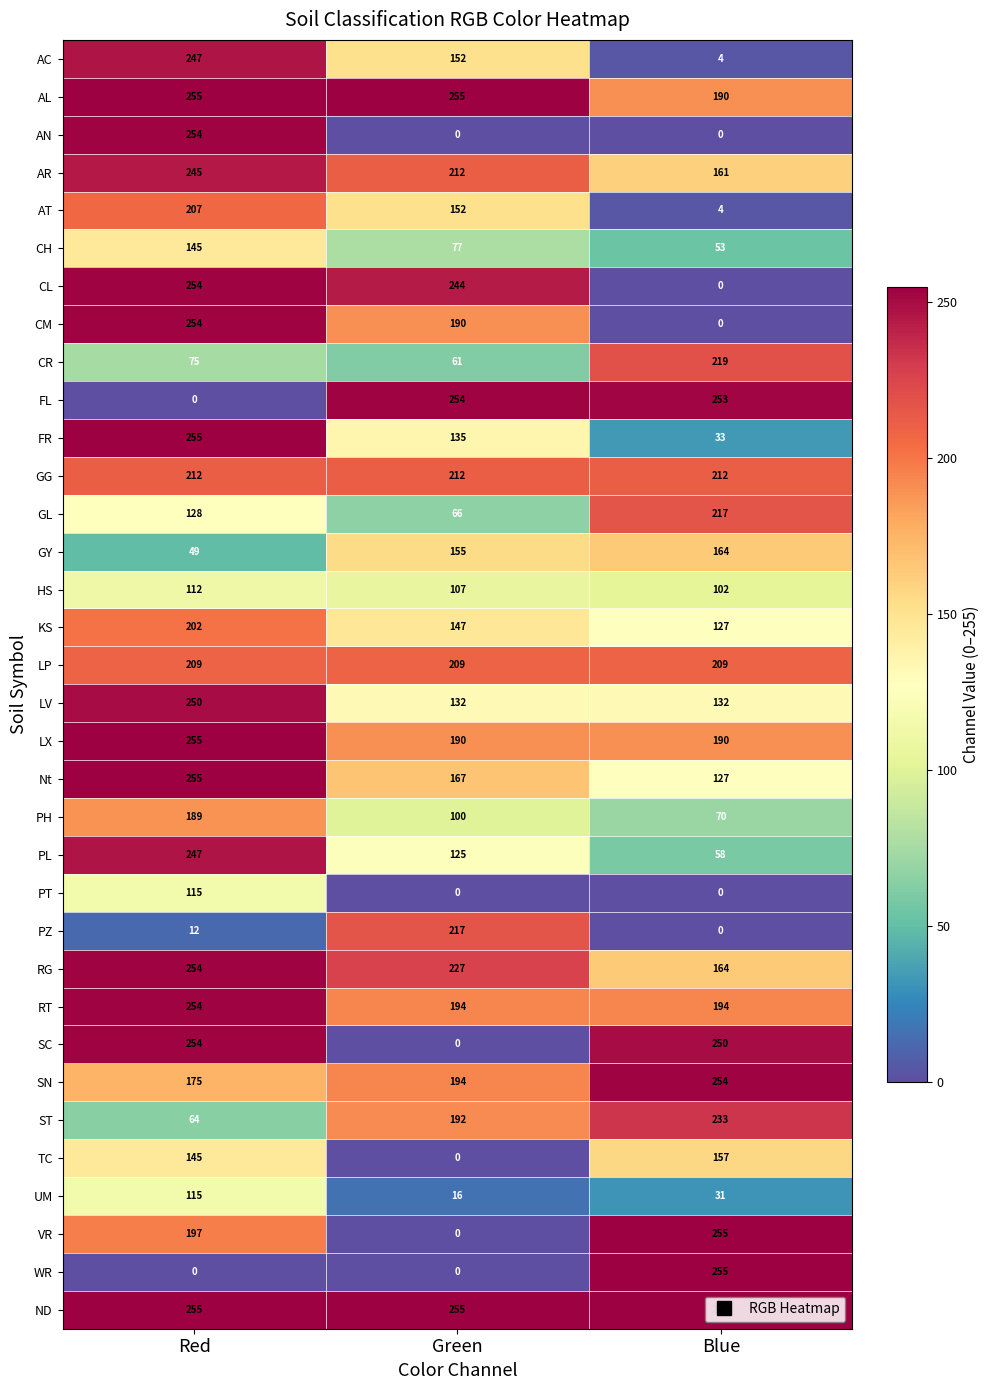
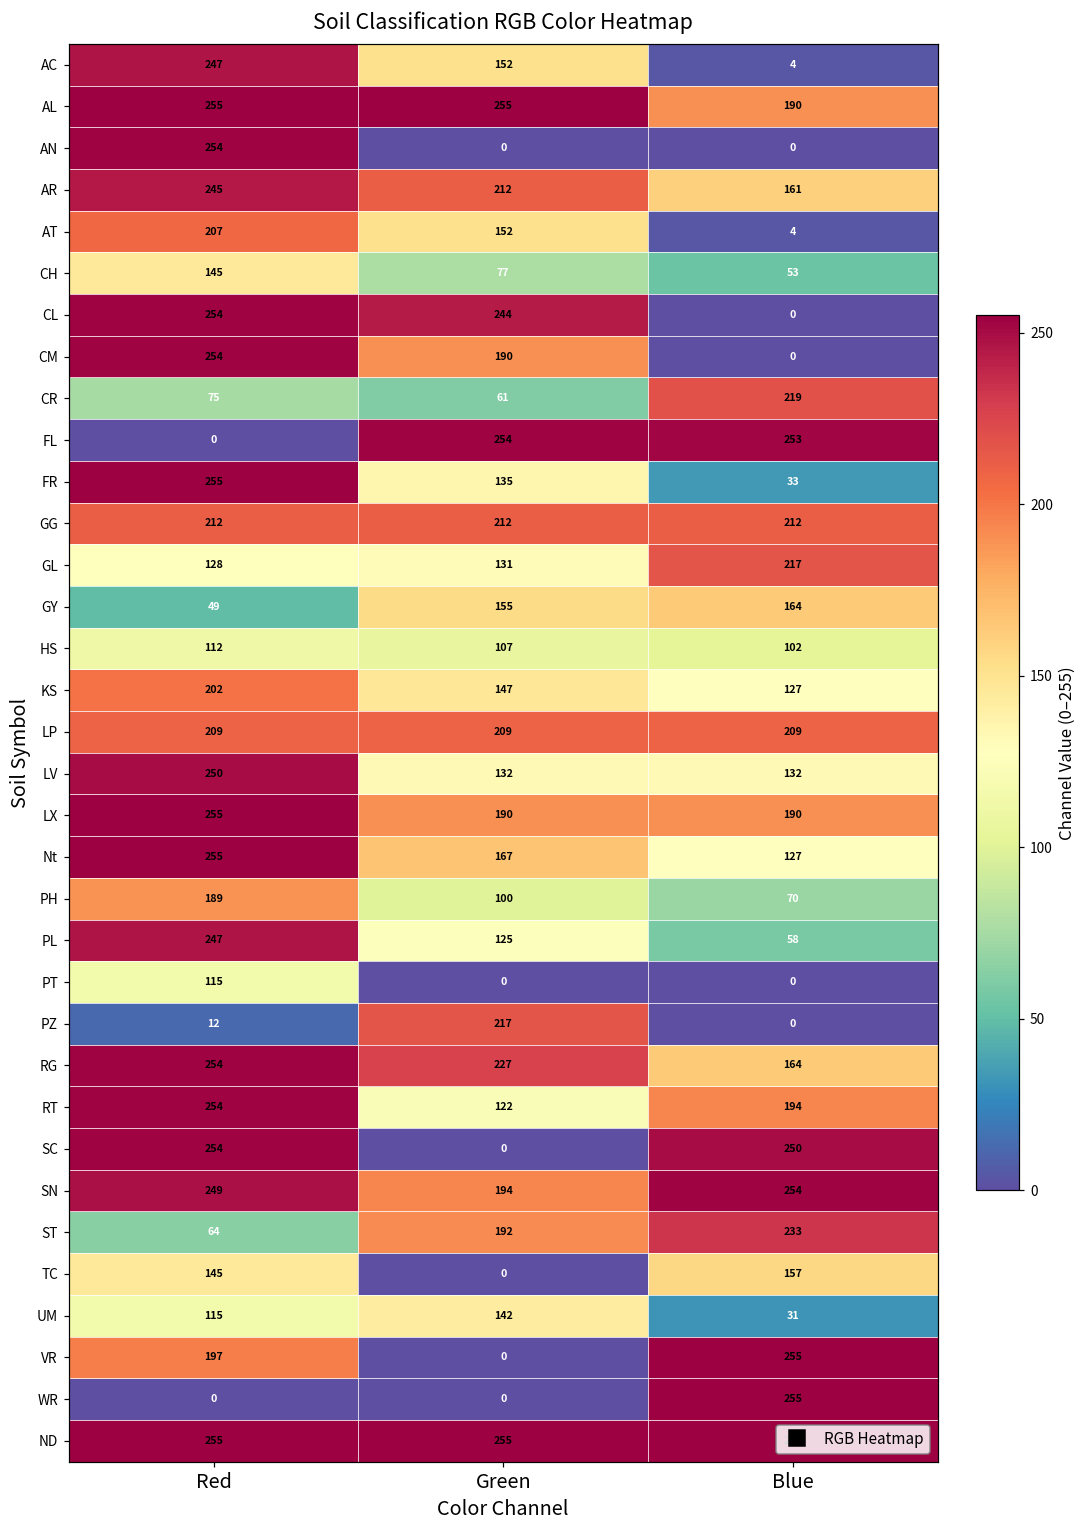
GL, Green: 66 -> 131
RT, Green: 194 -> 122
SN, Red: 175 -> 249
UM, Green: 16 -> 142
